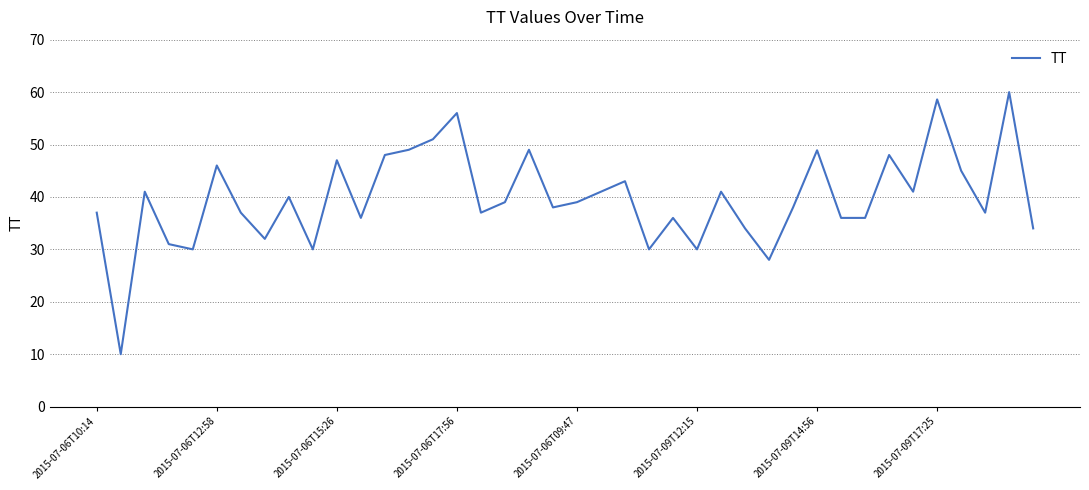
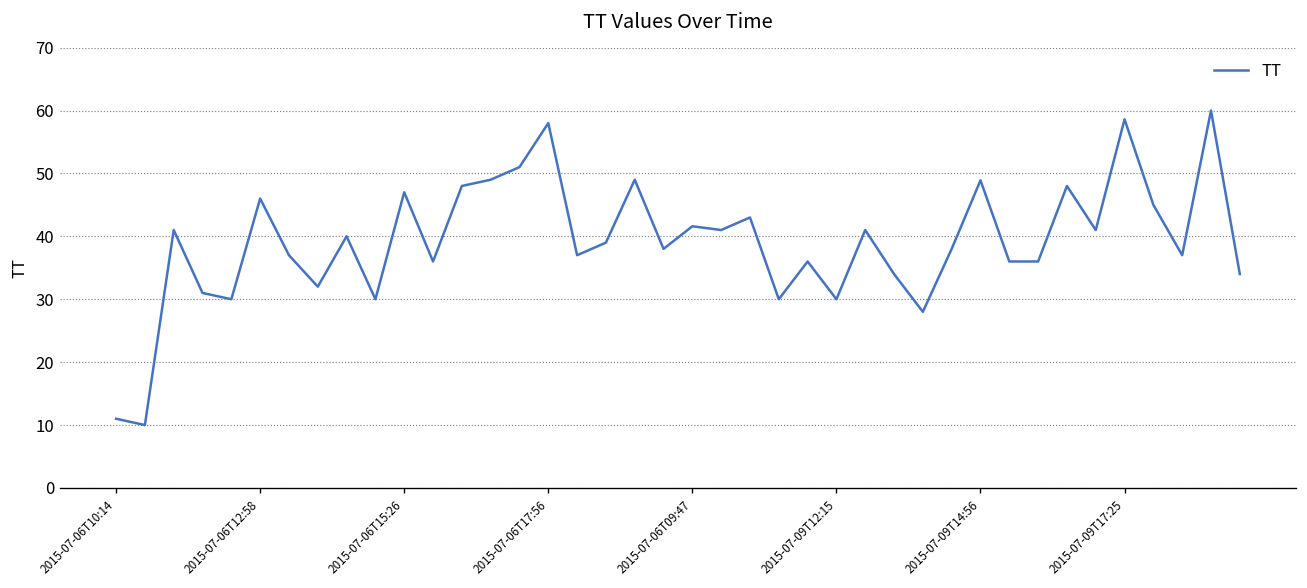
2015-07-06T10:14: 37 -> 11
2015-07-06T17:56: 56 -> 58
2015-07-06T09:47: 39 -> 42
